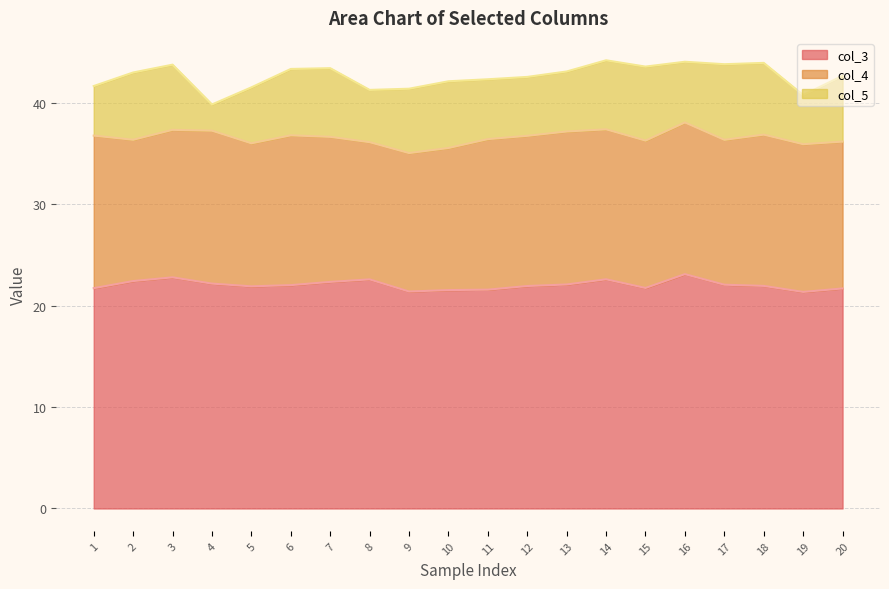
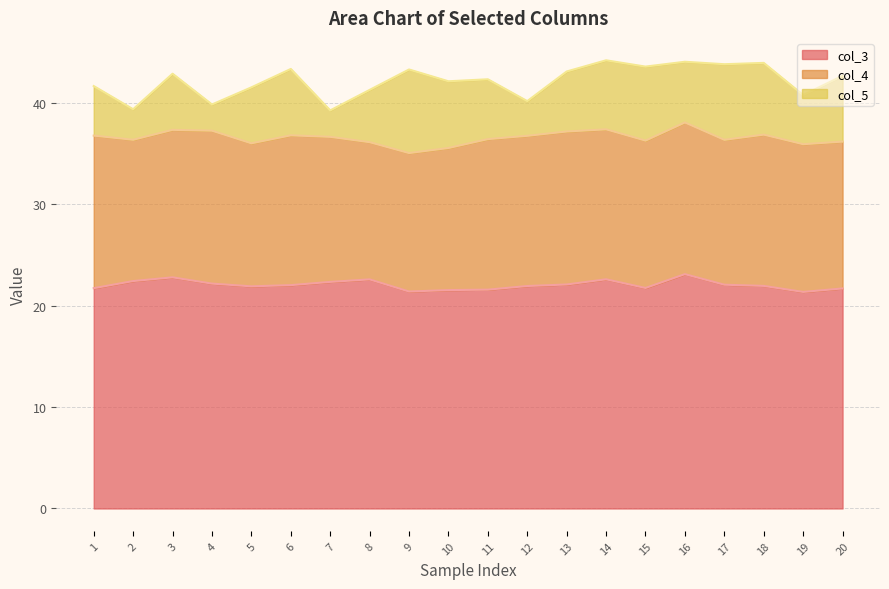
col_5, 2: 6.6 -> 3.0
col_5, 3: 6.4 -> 5.5
col_5, 7: 6.8 -> 2.6
col_5, 9: 6.3 -> 8.2
col_5, 12: 5.8 -> 3.4
